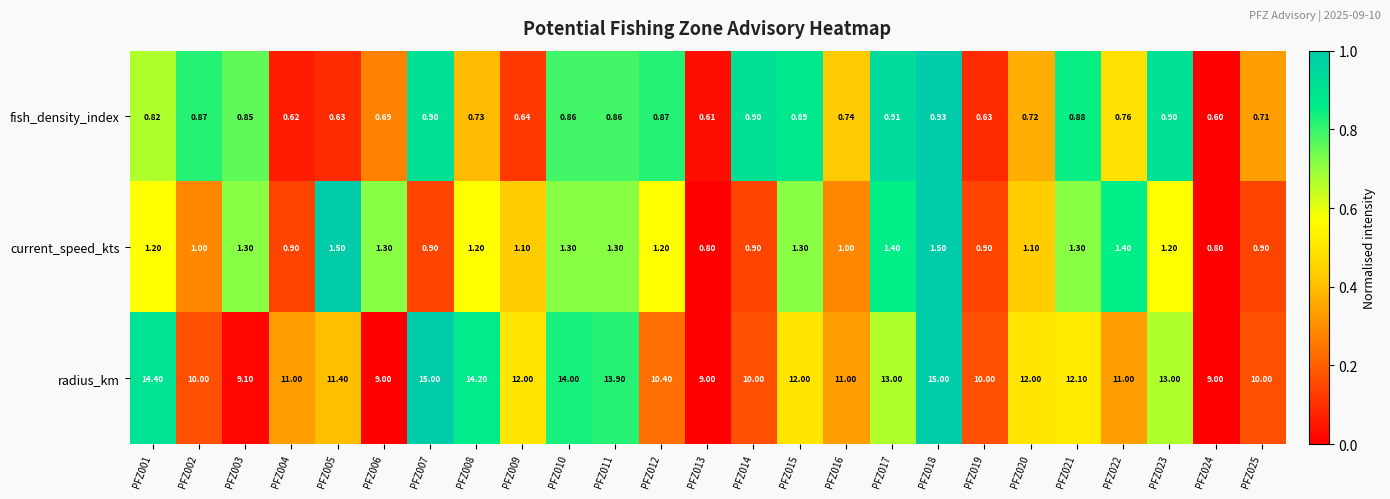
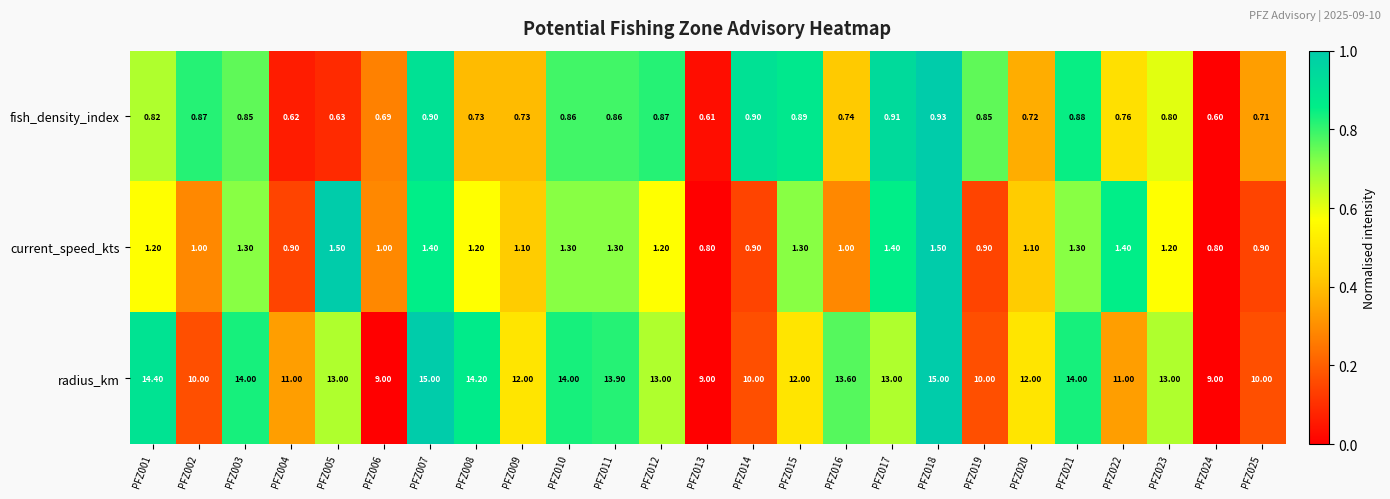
fish_density_index, PFZ009: 0.64 -> 0.73
fish_density_index, PFZ019: 0.63 -> 0.85
fish_density_index, PFZ023: 0.90 -> 0.80
current_speed_kts, PFZ006: 1.30 -> 1.00
current_speed_kts, PFZ007: 0.90 -> 1.40
radius_km, PFZ003: 9.10 -> 14.00
radius_km, PFZ005: 11.40 -> 13.00
radius_km, PFZ012: 10.40 -> 13.00
radius_km, PFZ016: 11.00 -> 13.60
radius_km, PFZ021: 12.10 -> 14.00
